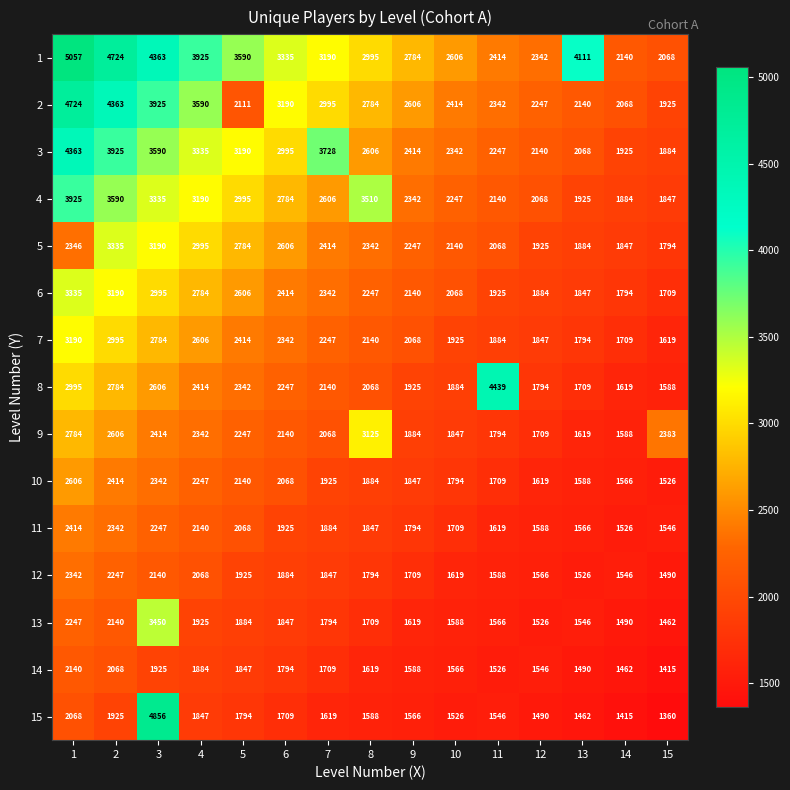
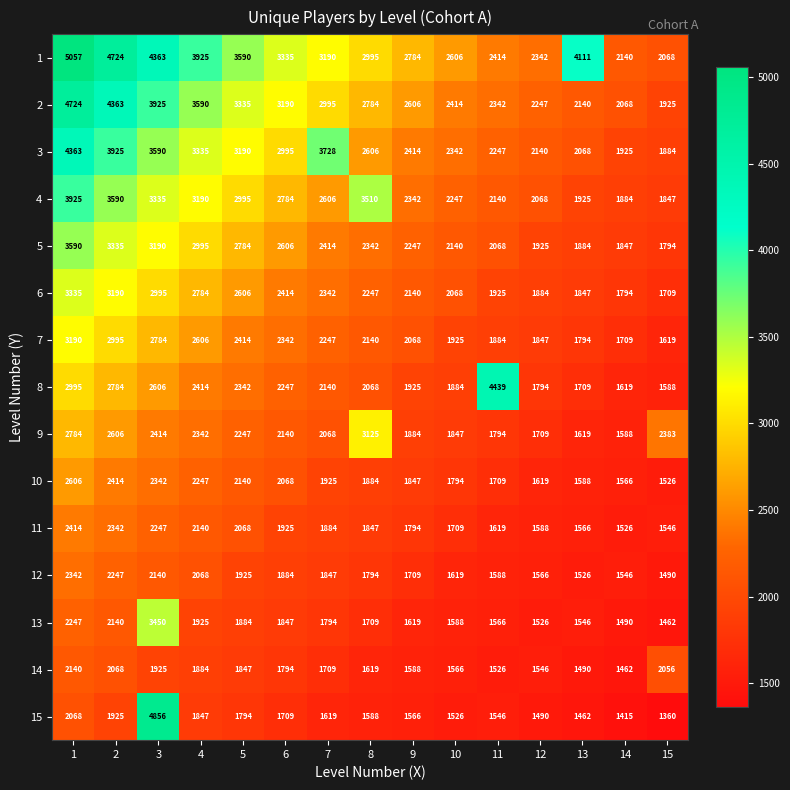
2, 5: 2111 -> 3335
5, 1: 2346 -> 3590
14, 15: 1415 -> 2056
